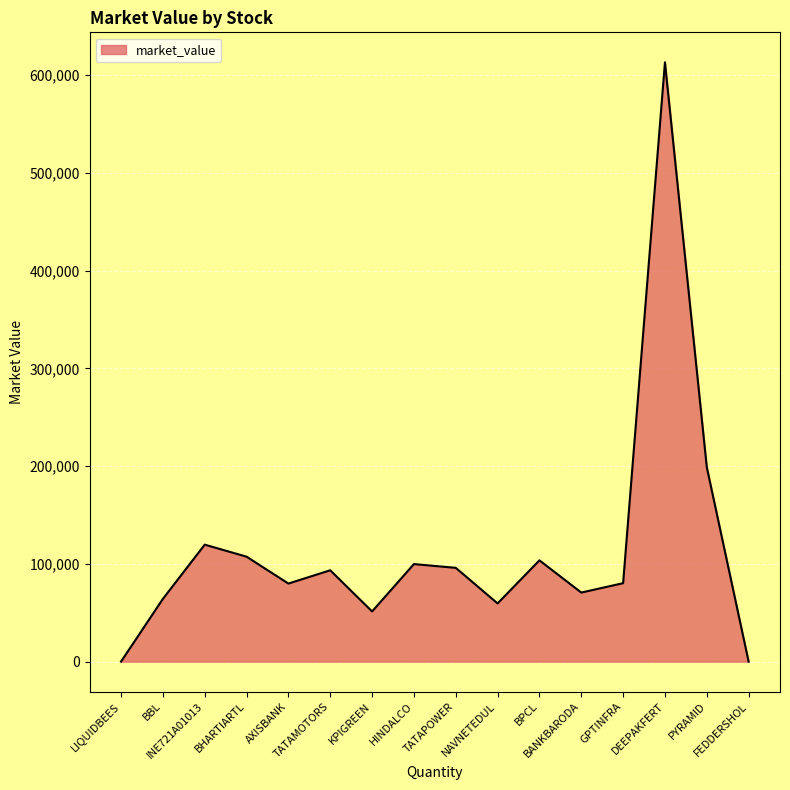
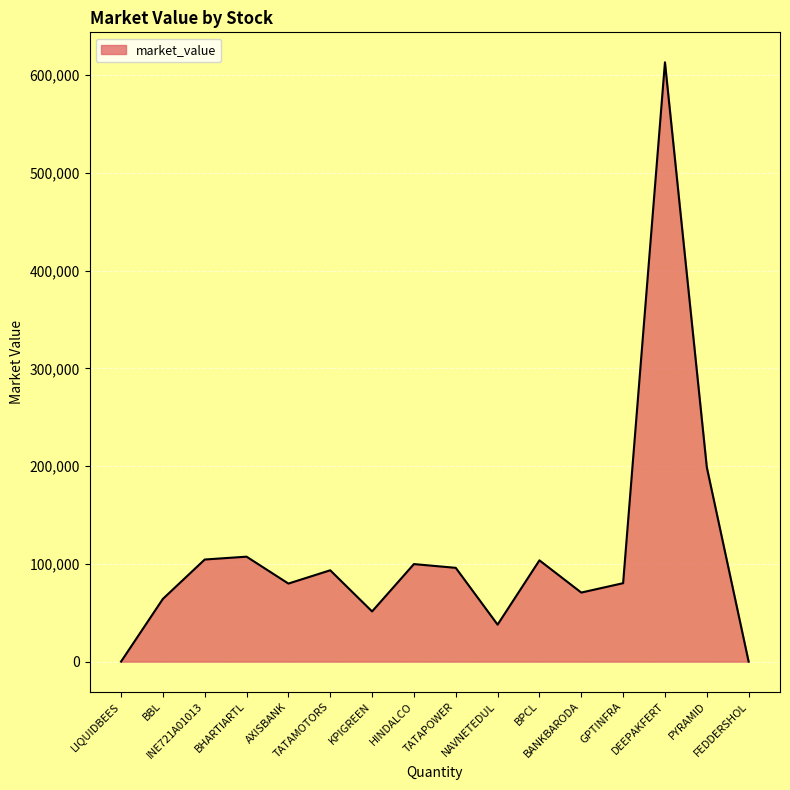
INE721A01013: 120,000 -> 100,000
NAVNETEDUL: 60,000 -> 40,000
